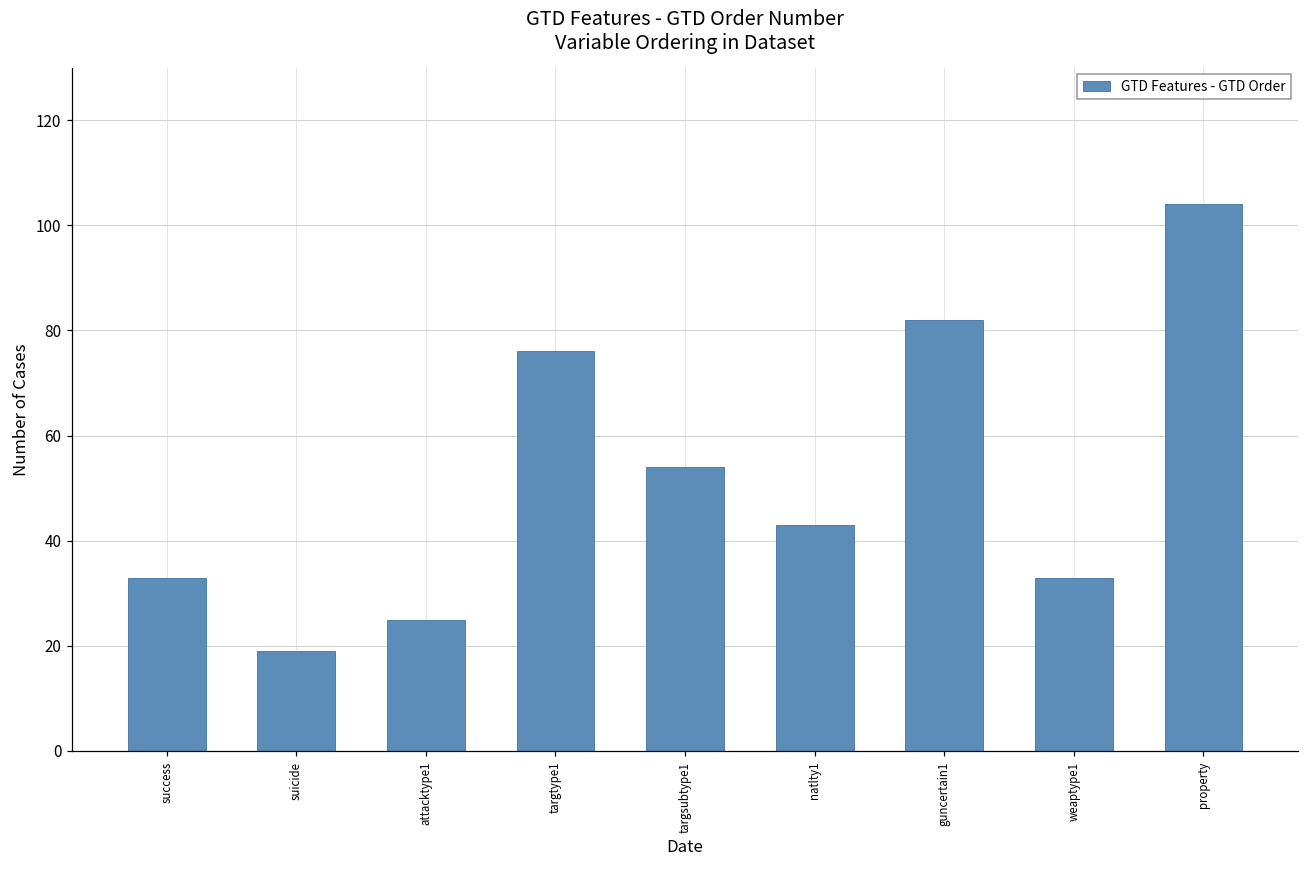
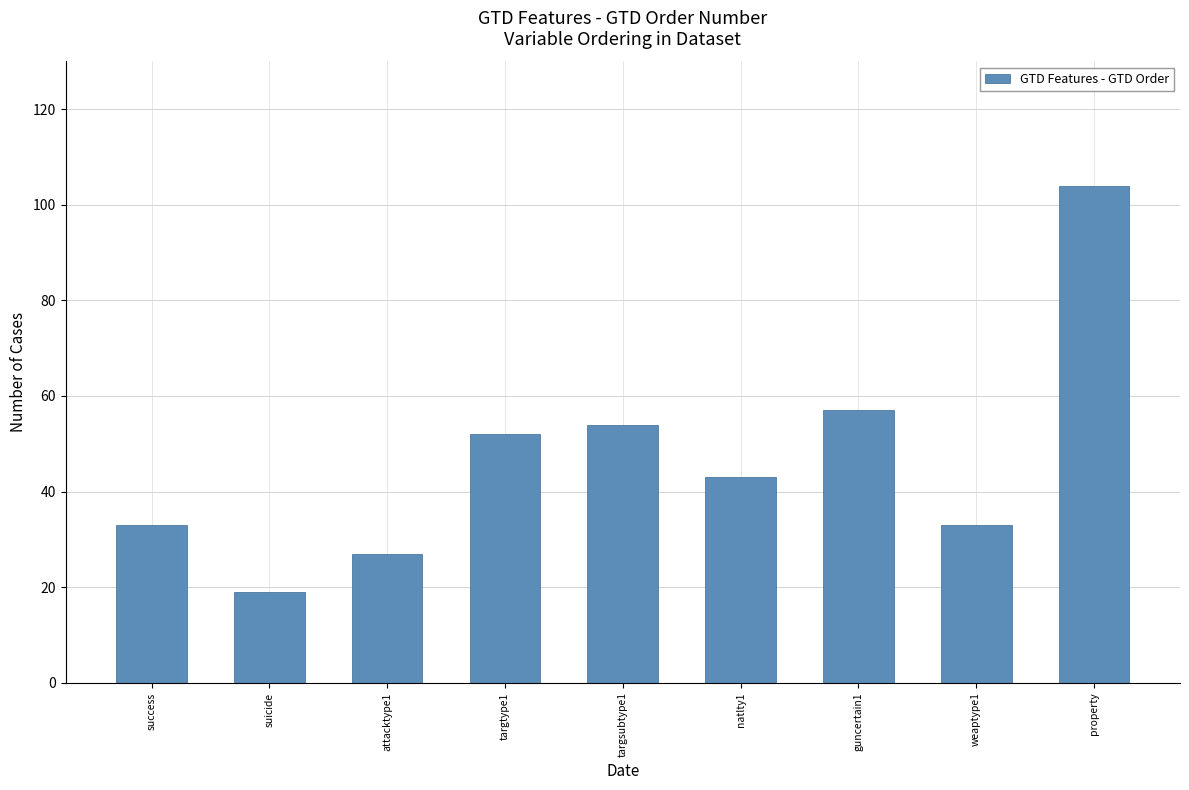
attacktype1: 25 -> 27
targtype1: 76 -> 52
guncertain1: 82 -> 57
